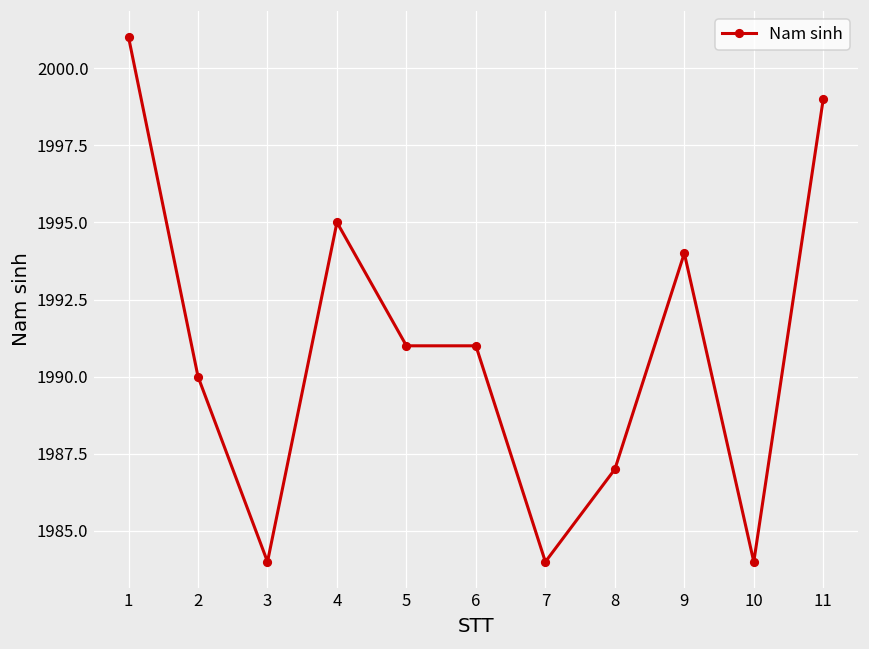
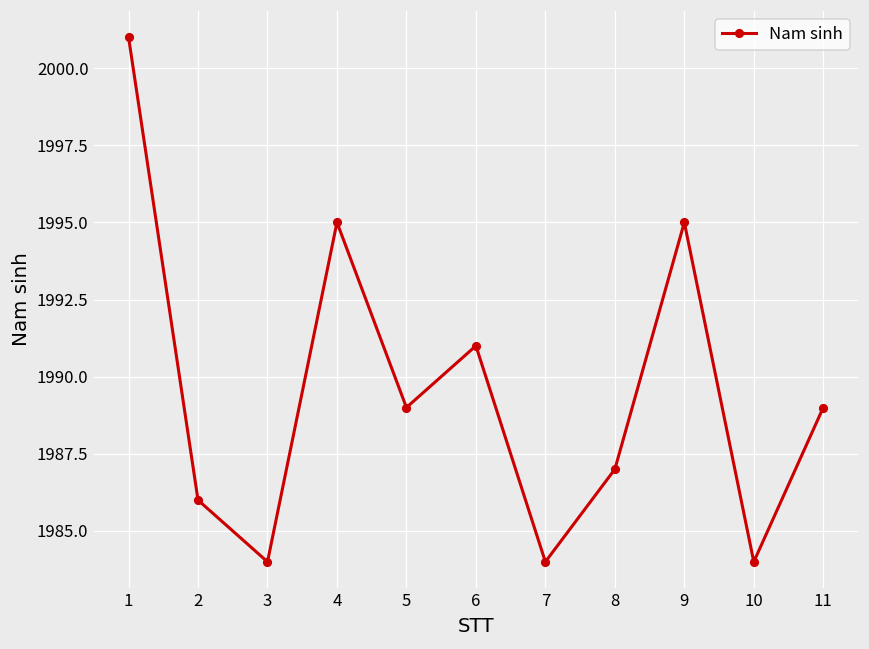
2: 1990 -> 1986
5: 1991 -> 1989
9: 1994 -> 1995
11: 1999 -> 1989
